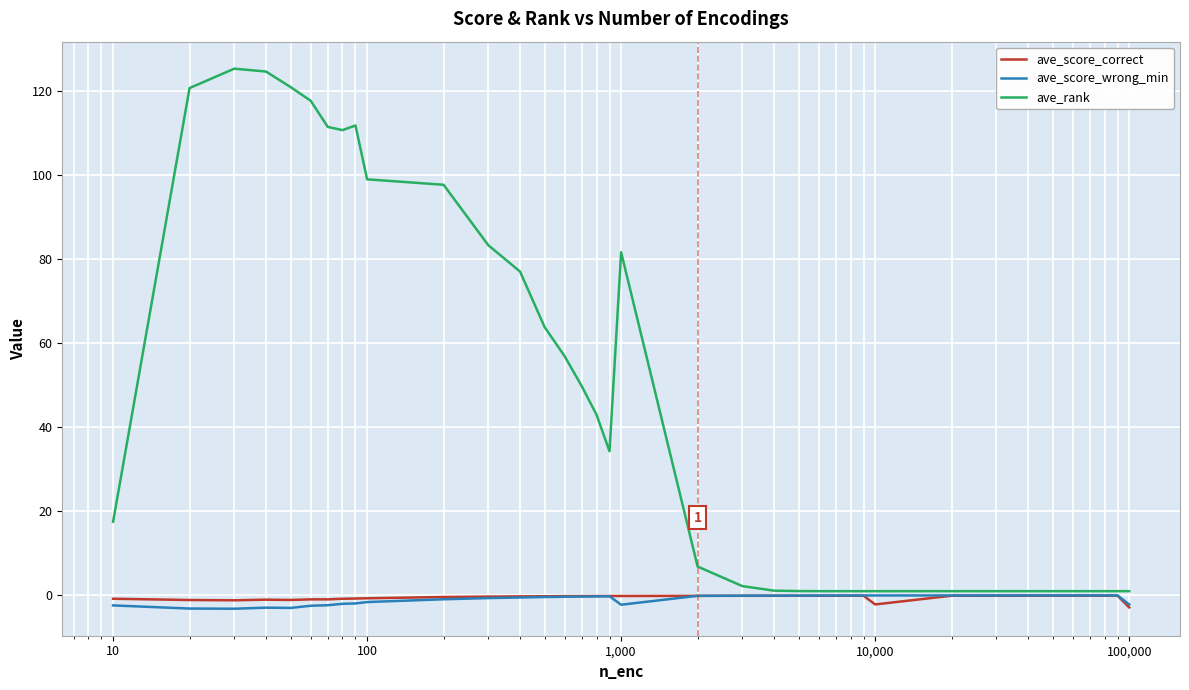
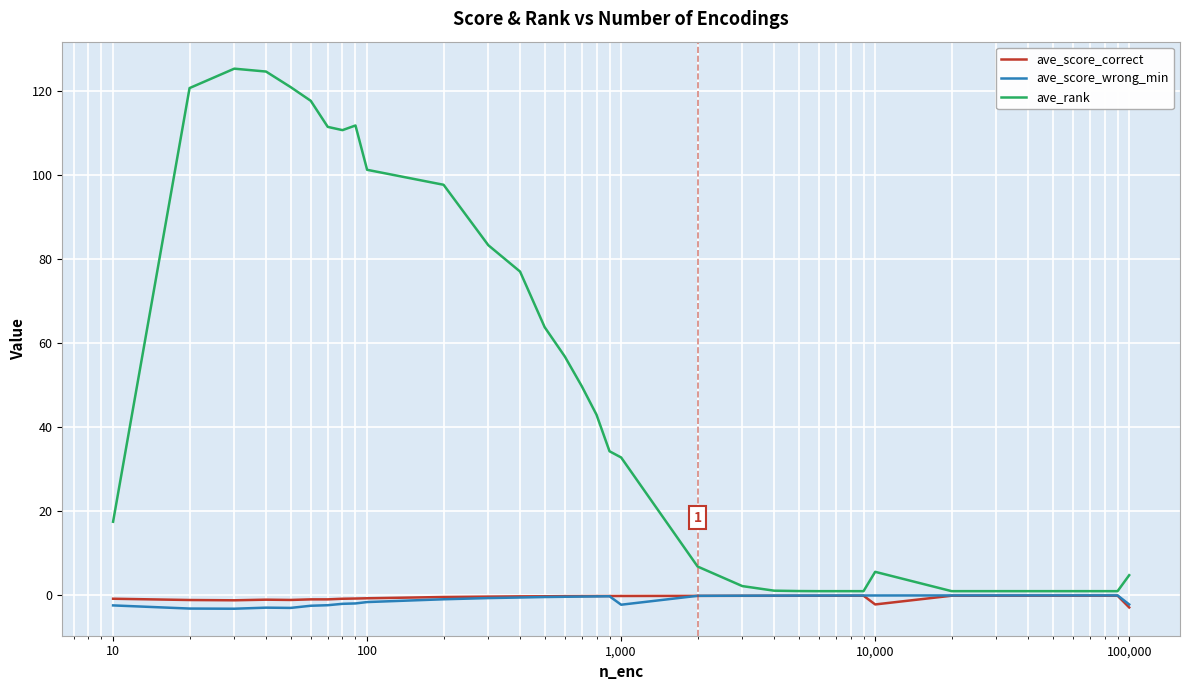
ave_rank, 100: 99 -> 101
ave_rank, 1,000: 82 -> 33
ave_rank, 10,000: 1 -> 6
ave_rank, 100,000: 1 -> 5
